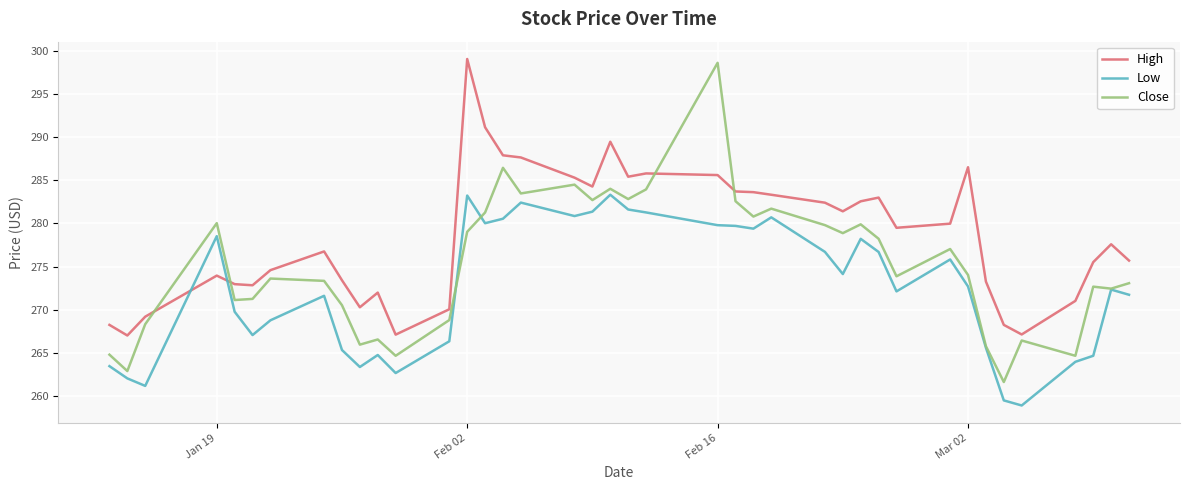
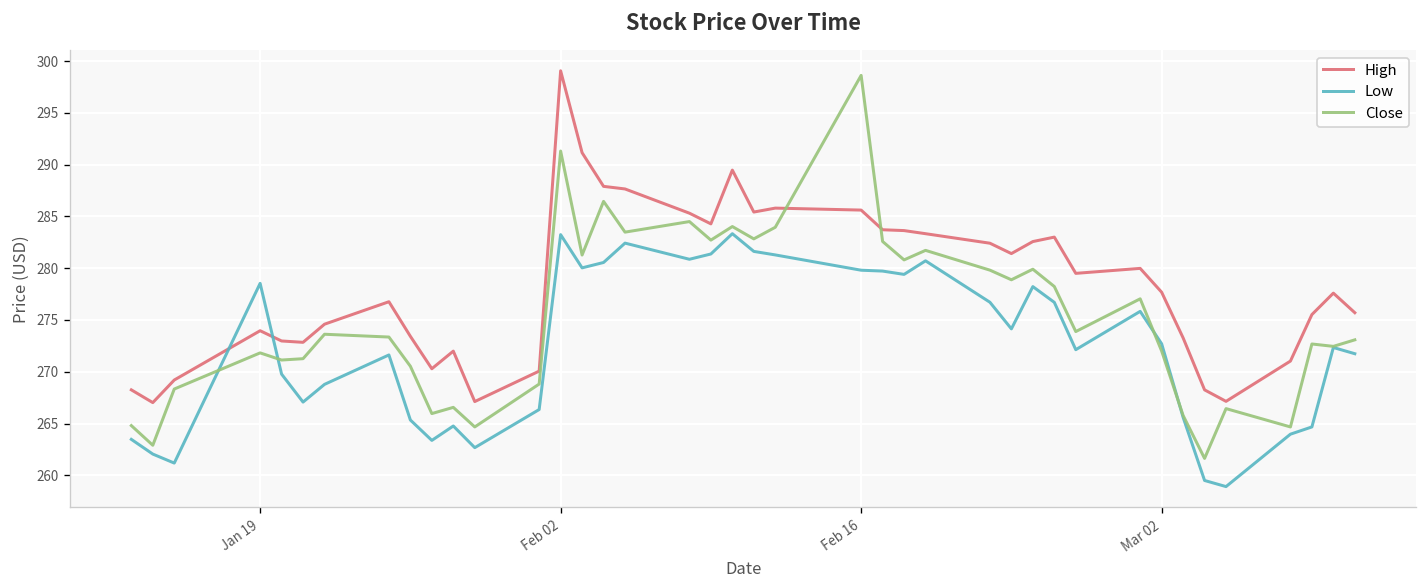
Close, Jan 19: 280 -> 272
Close, Feb 02: 279 -> 291
High, Mar 02: 287 -> 278
Close, Mar 02: 274 -> 272
